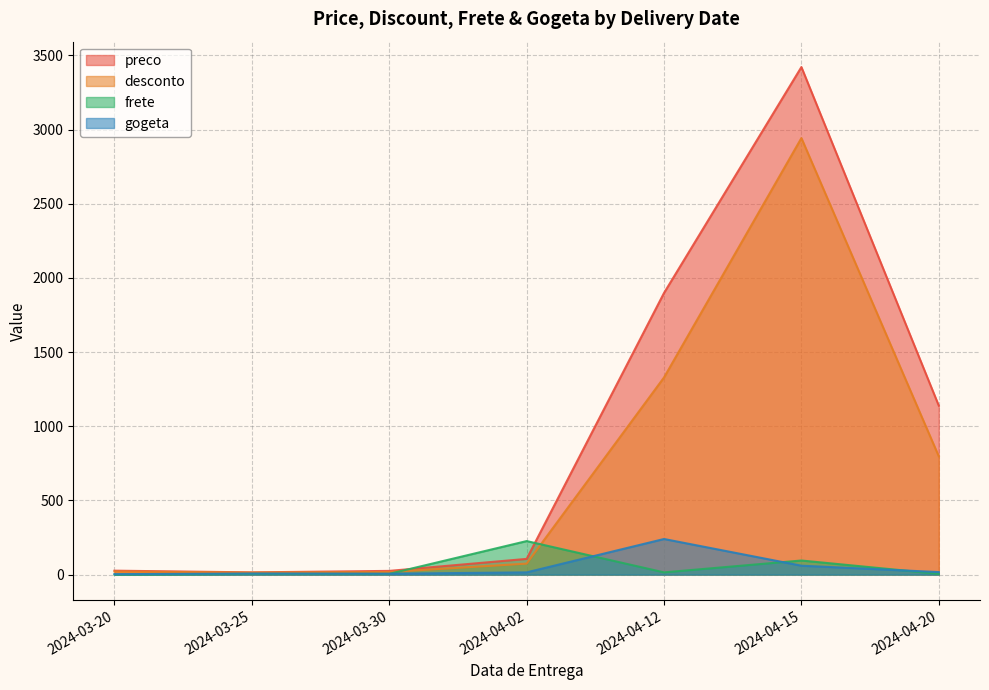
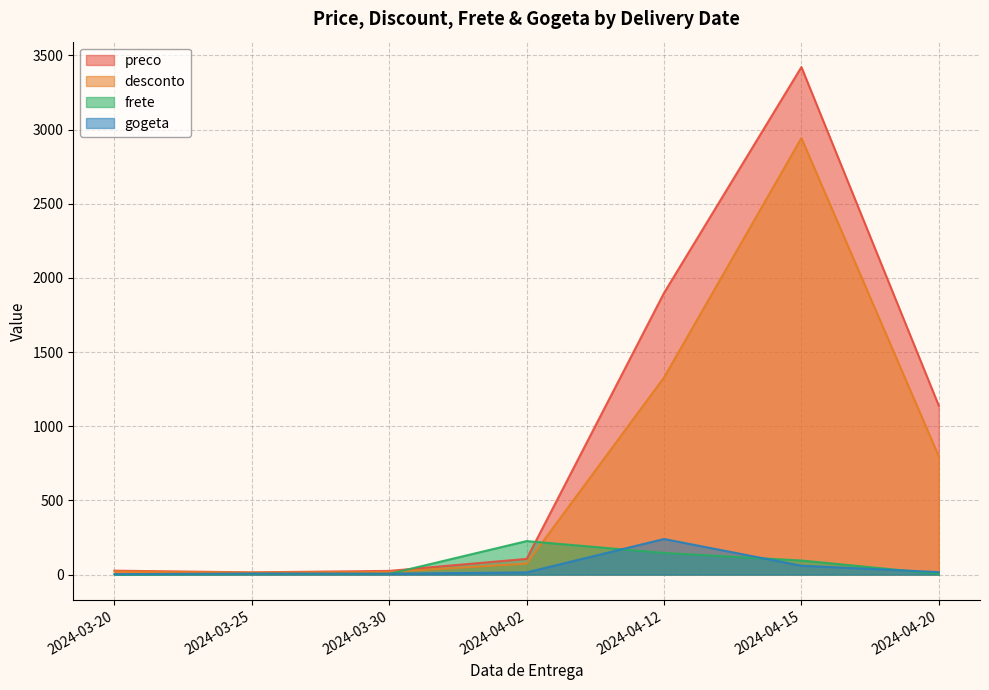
frete, 2024-04-12: 20 -> 150
